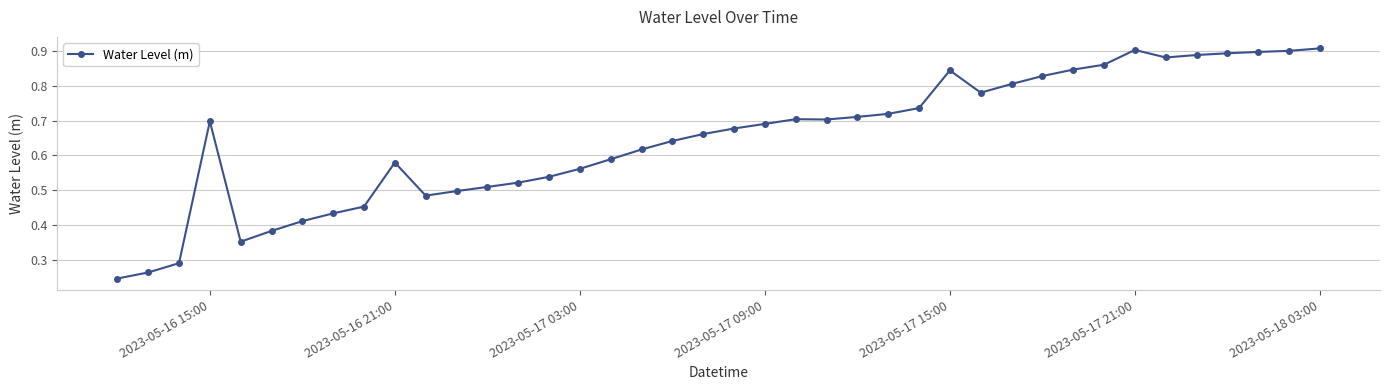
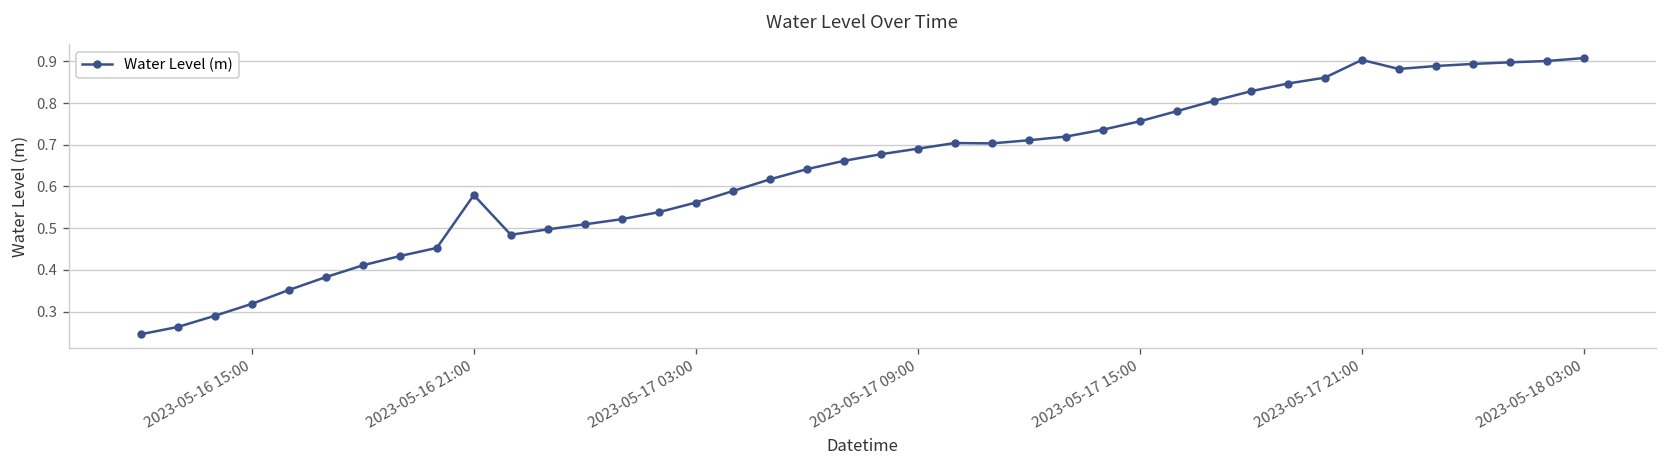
2023-05-16 15:00: 0.70 -> 0.32
2023-05-17 15:00: 0.84 -> 0.76
